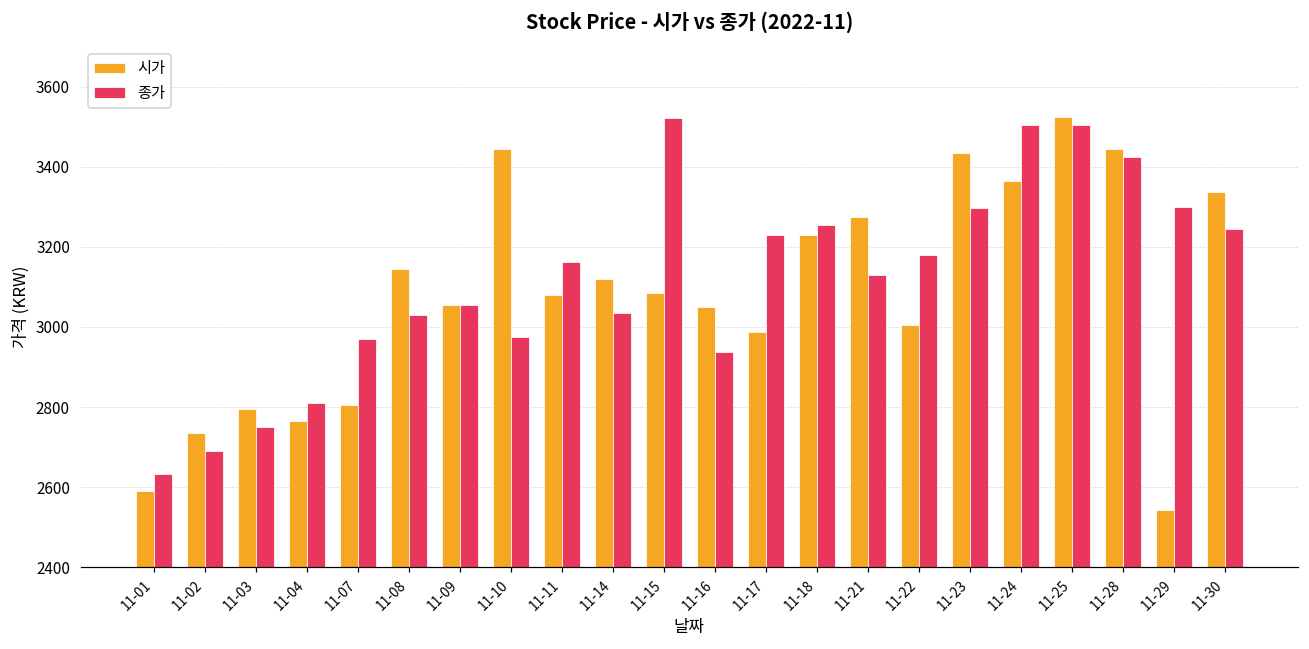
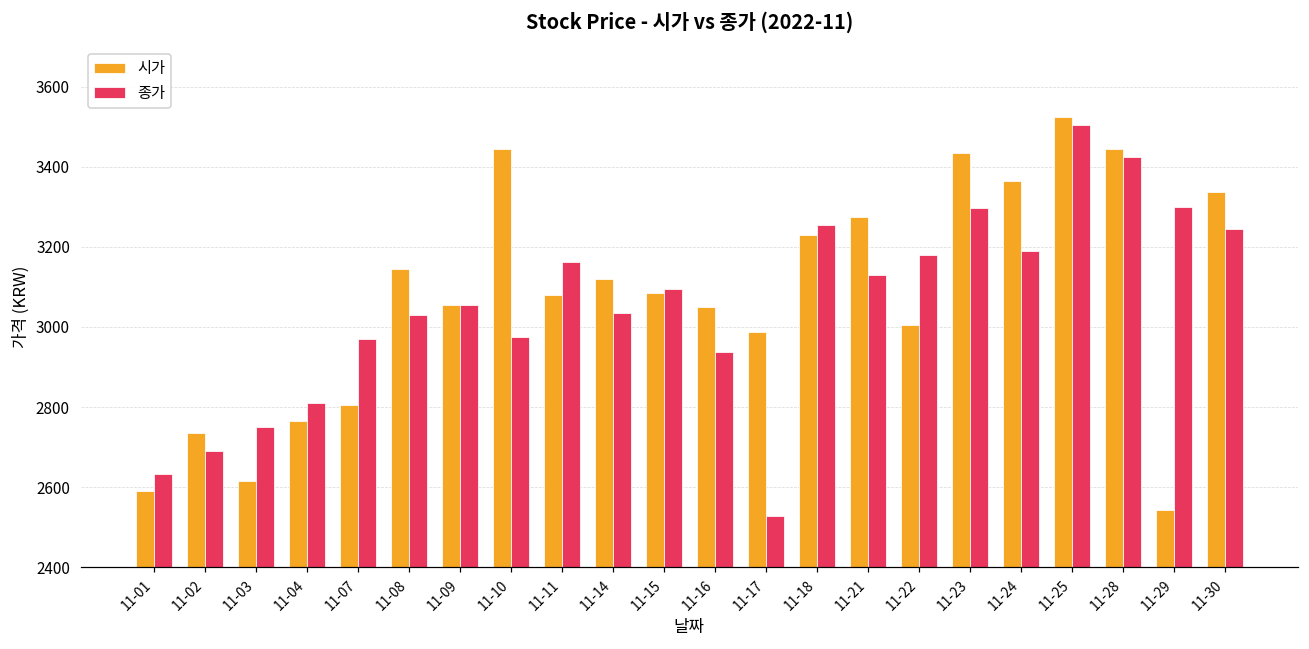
시가, 11-03: 2800 -> 2620
종가, 11-15: 3520 -> 3100
종가, 11-17: 3230 -> 2530
종가, 11-24: 3510 -> 3190
